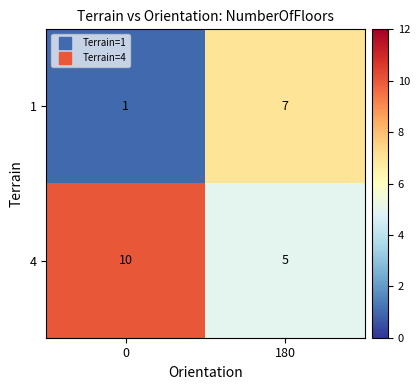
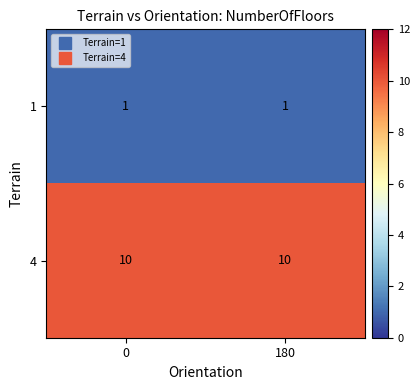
1, 180: 7 -> 1
4, 180: 5 -> 10
